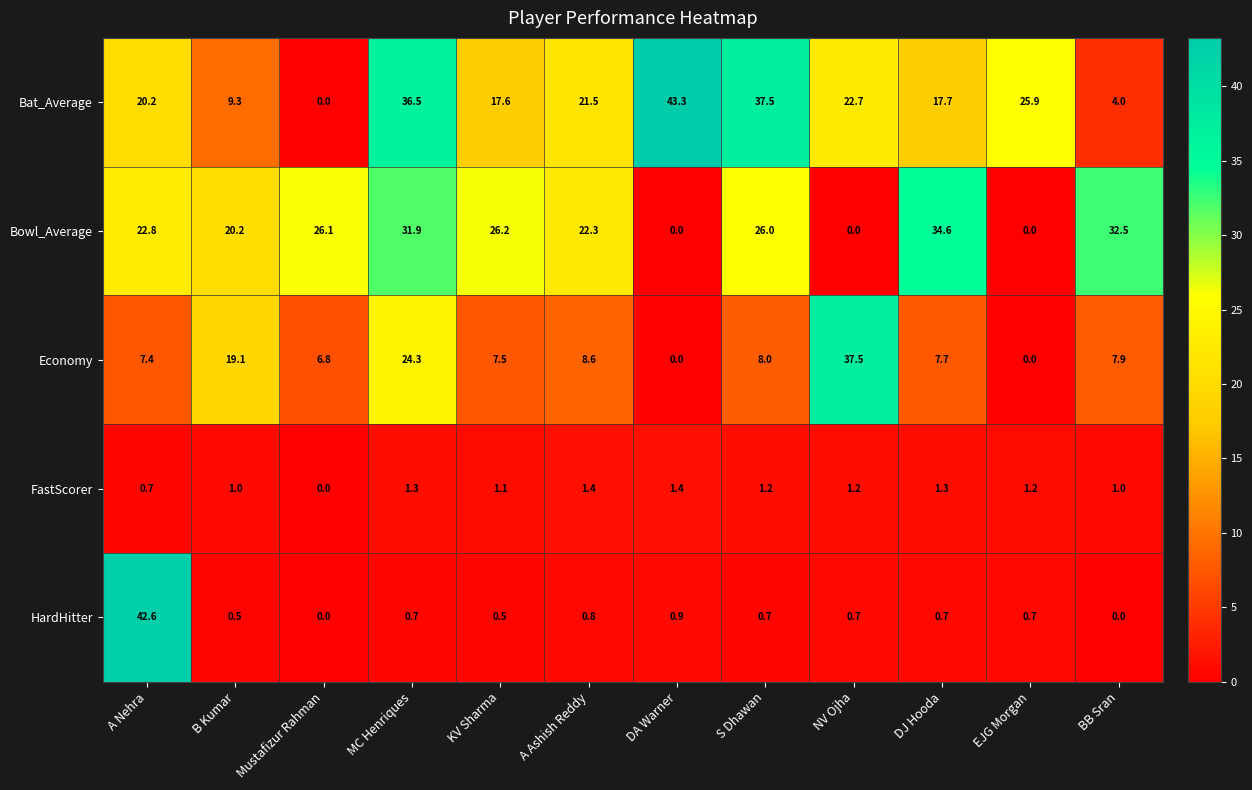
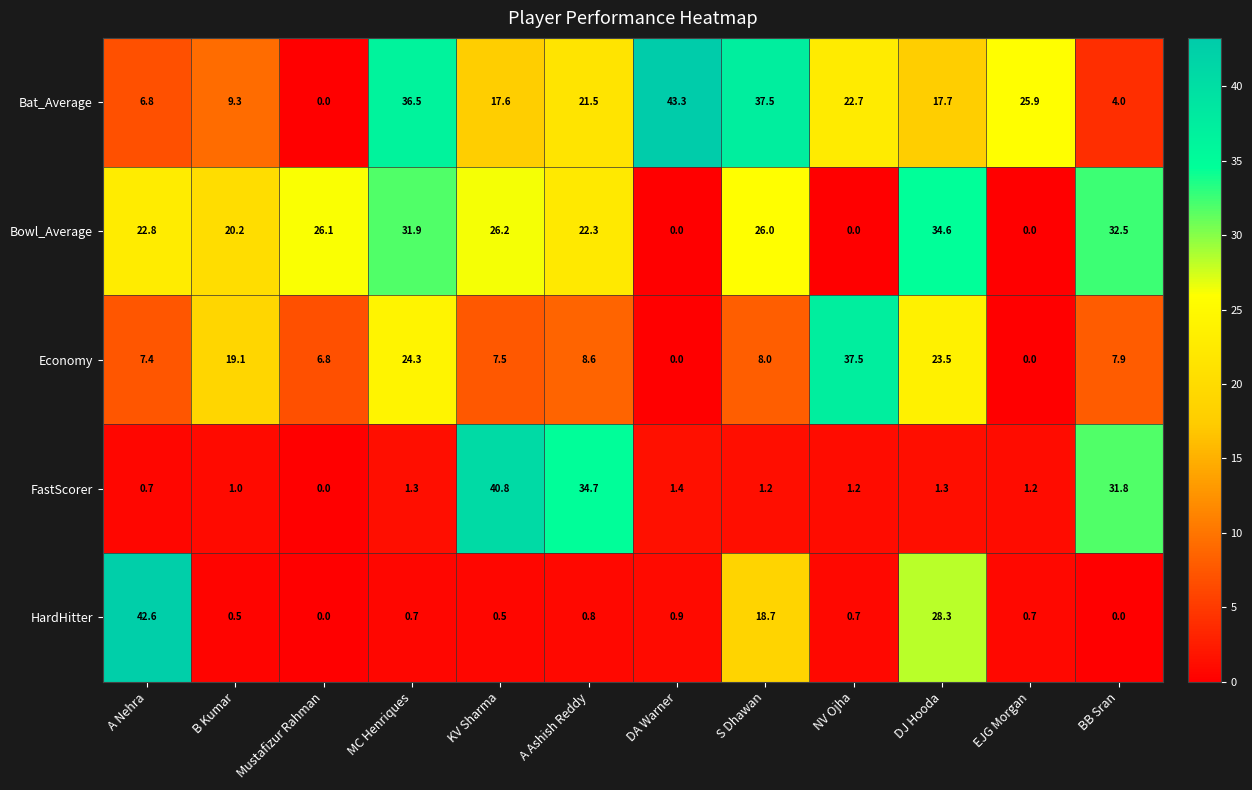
Bat_Average, A Nehra: 20.2 -> 6.8
Economy, DJ Hooda: 7.7 -> 23.5
FastScorer, KV Sharma: 1.1 -> 40.8
FastScorer, A Ashish Reddy: 1.4 -> 34.7
FastScorer, BB Sran: 1.0 -> 31.8
HardHitter, S Dhawan: 0.7 -> 18.7
HardHitter, DJ Hooda: 0.7 -> 28.3
